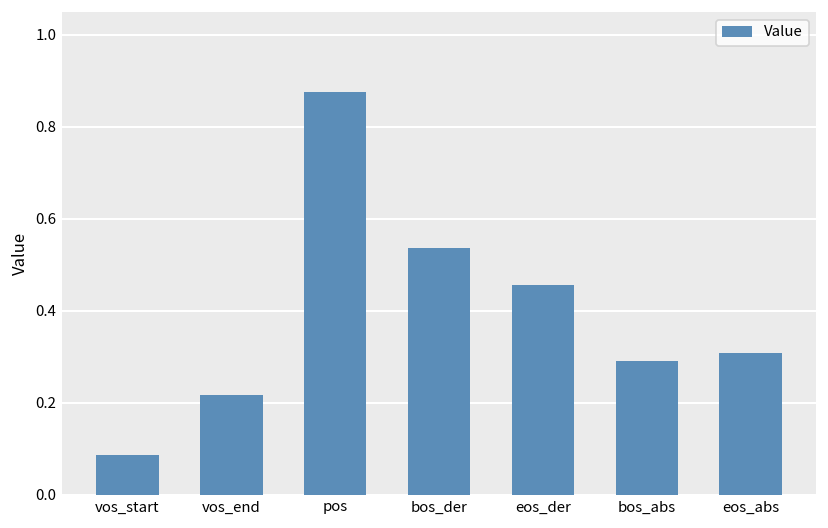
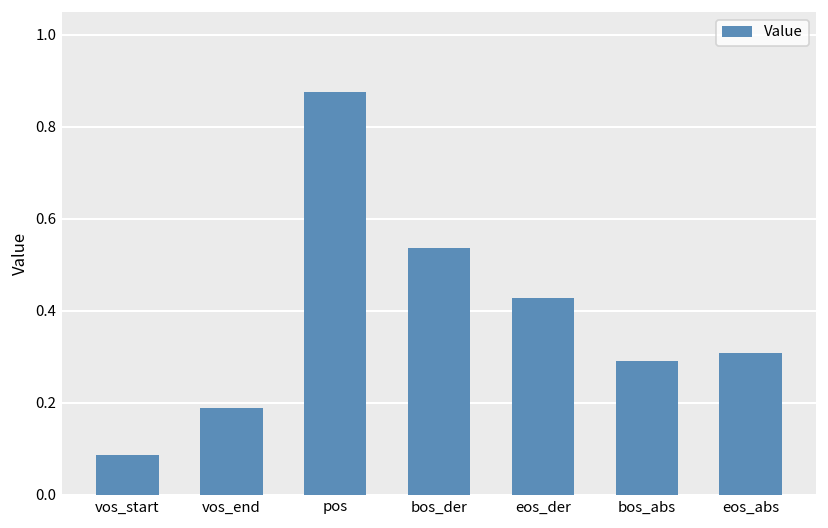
vos_end: 0.22 -> 0.19
eos_der: 0.46 -> 0.43
